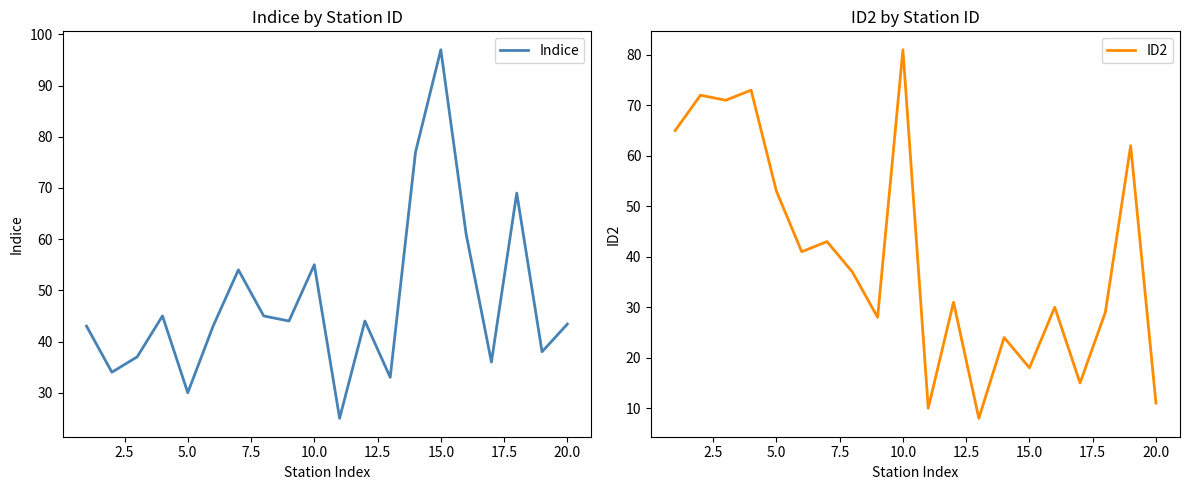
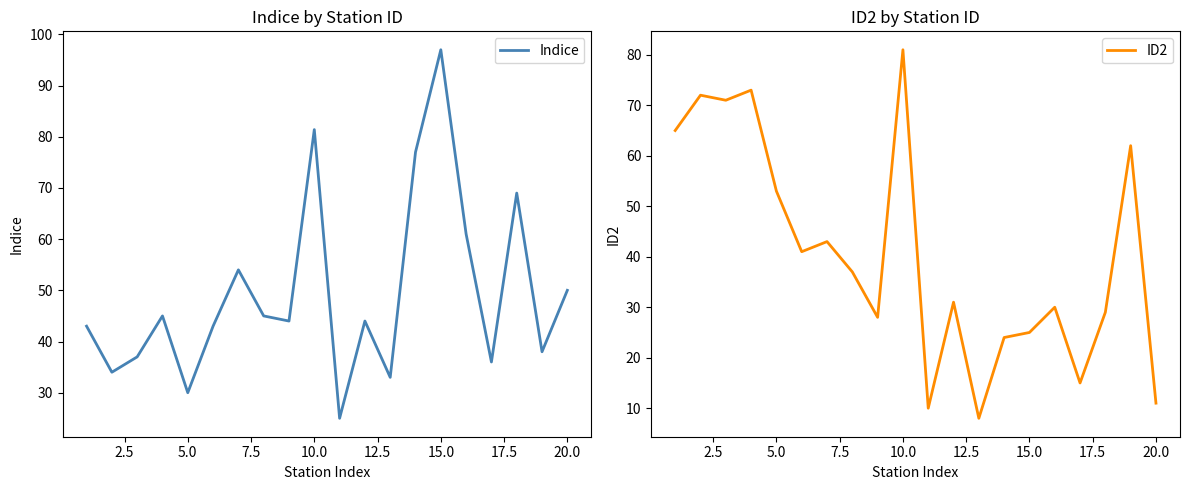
Indice by Station ID, 10.0: 55 -> 81
Indice by Station ID, 20.0: 43 -> 50
ID2 by Station ID, 15.0: 18 -> 25
